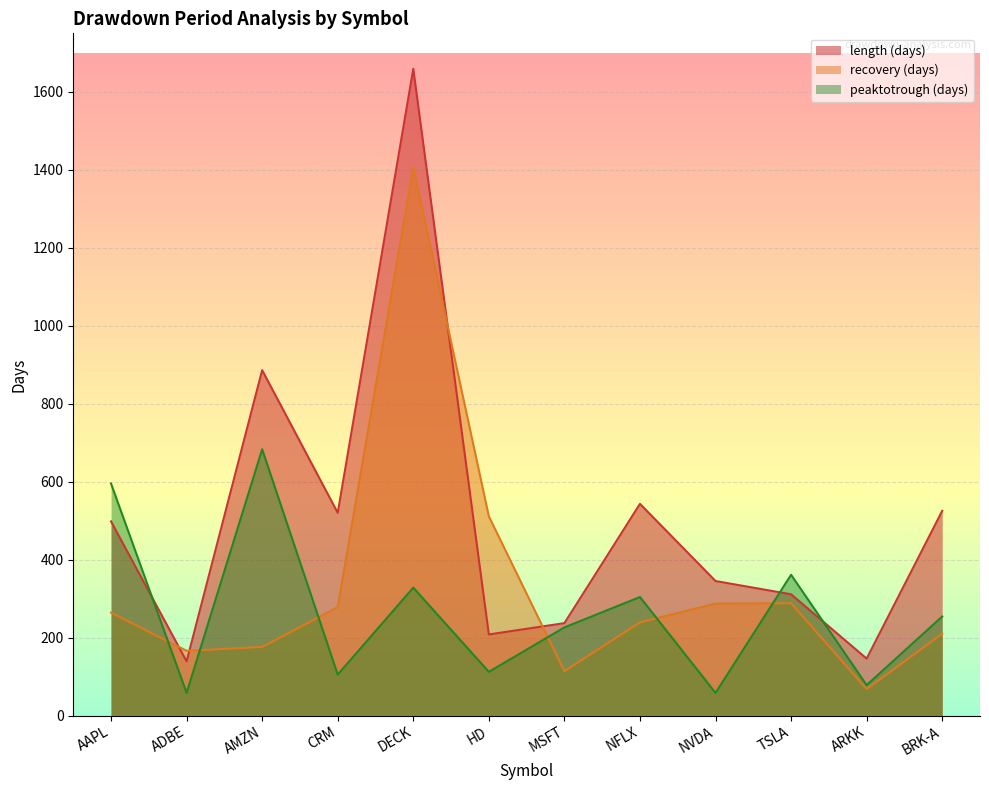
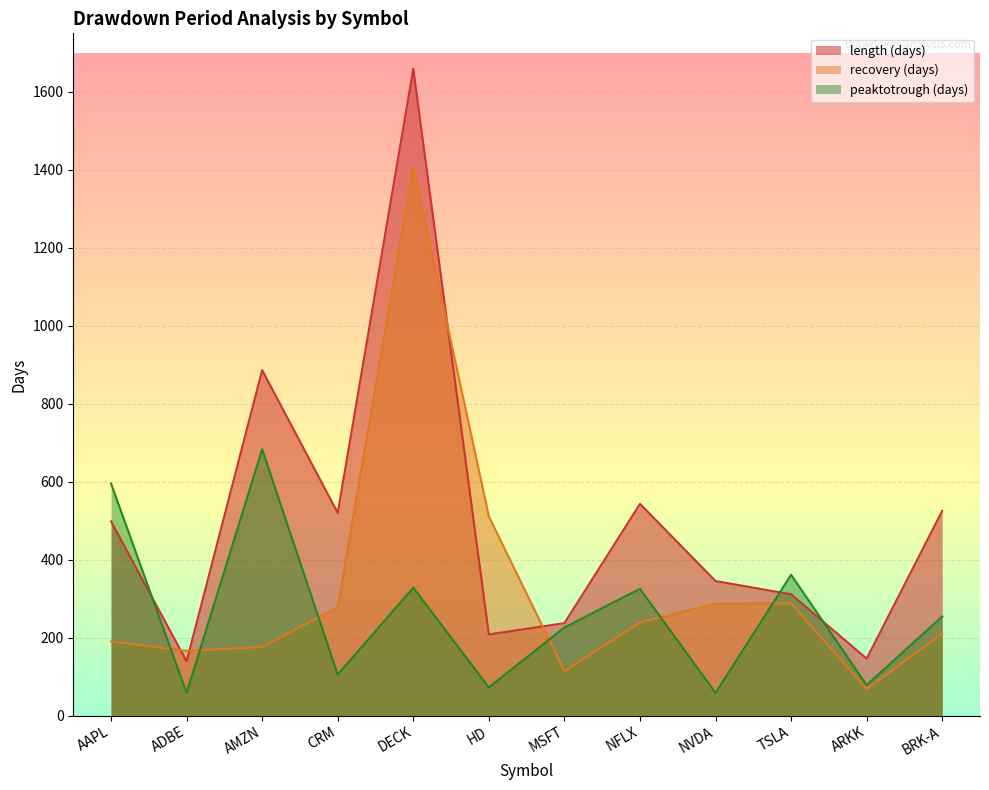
recovery (days), AAPL: 260 -> 190
peaktotrough (days), HD: 110 -> 70
peaktotrough (days), NFLX: 300 -> 330
